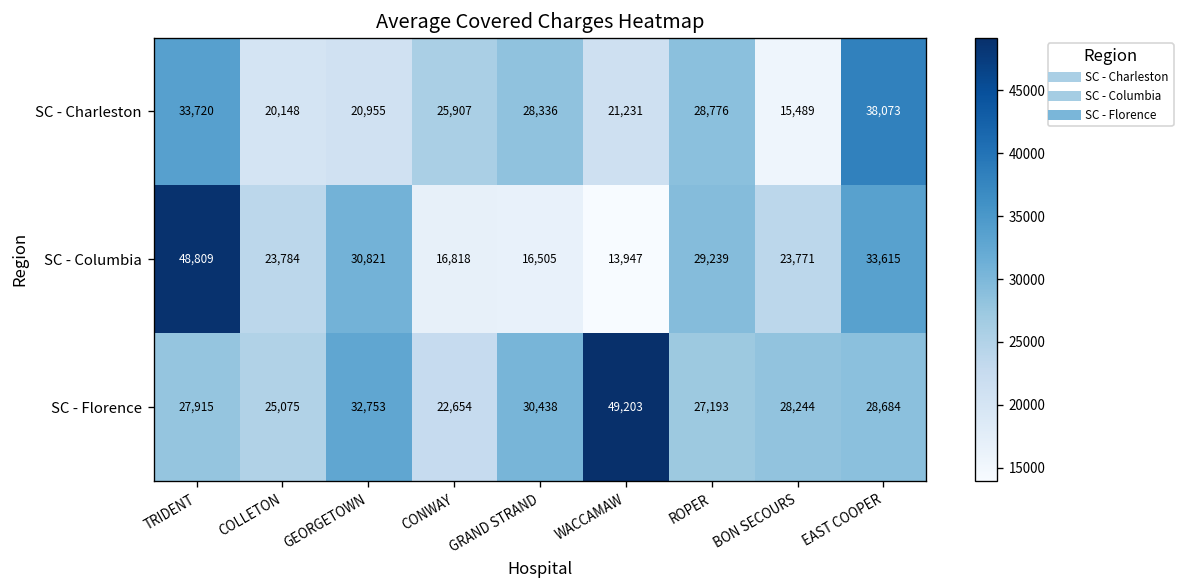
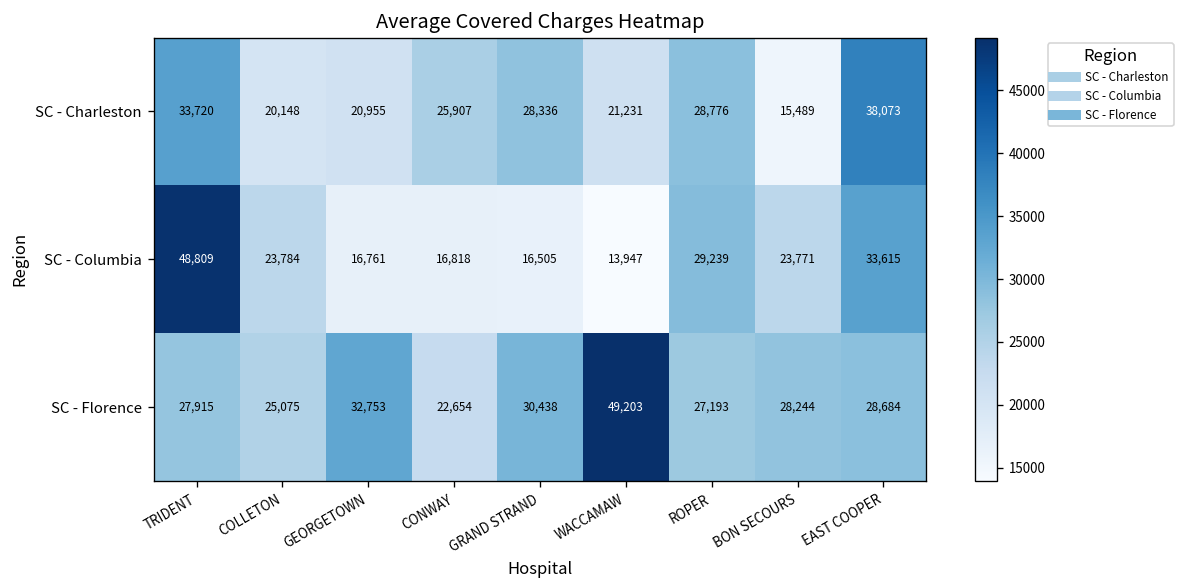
SC - Columbia, GEORGETOWN: 30,821 -> 16,761
